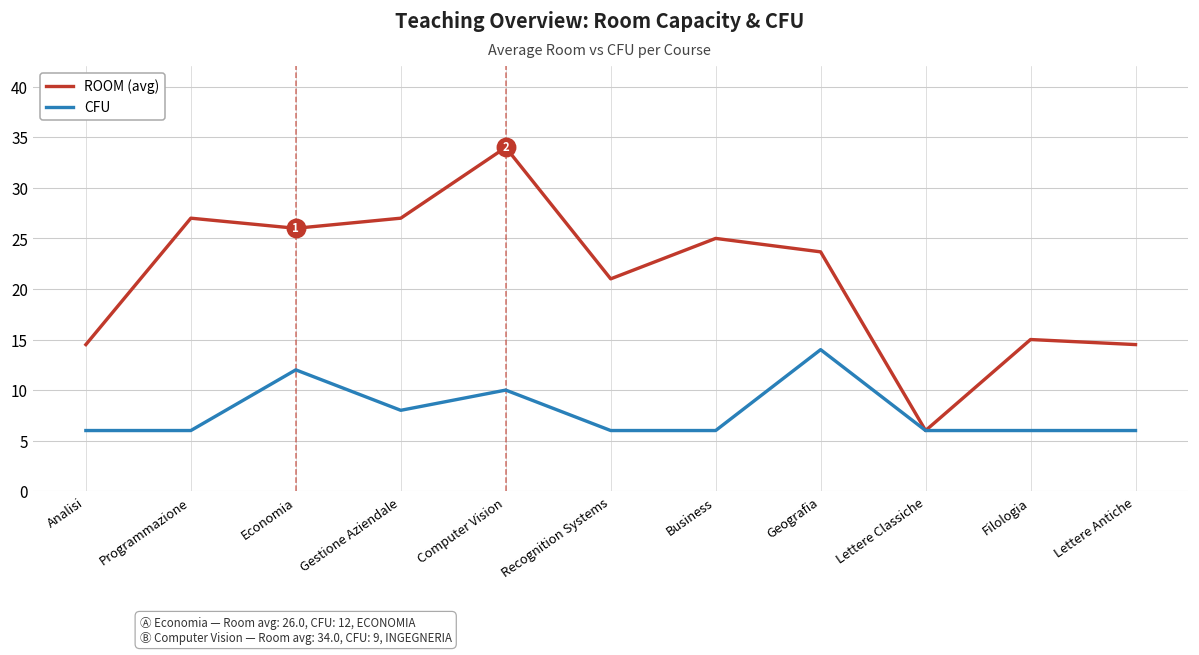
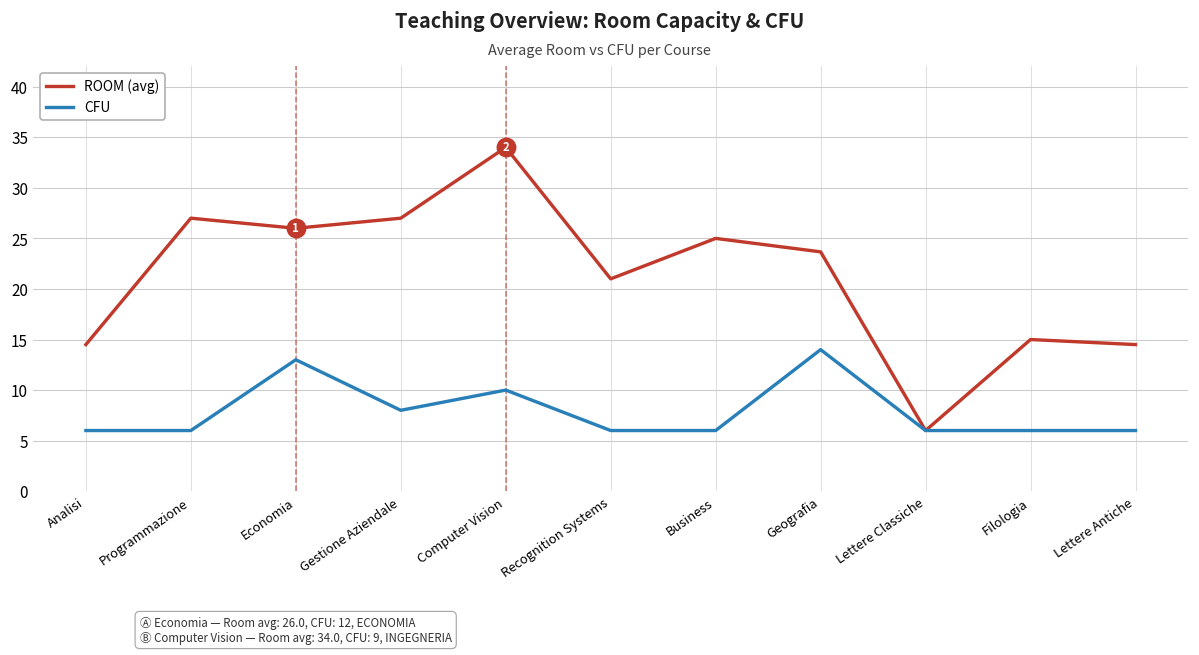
CFU, Economia: 12 -> 13
